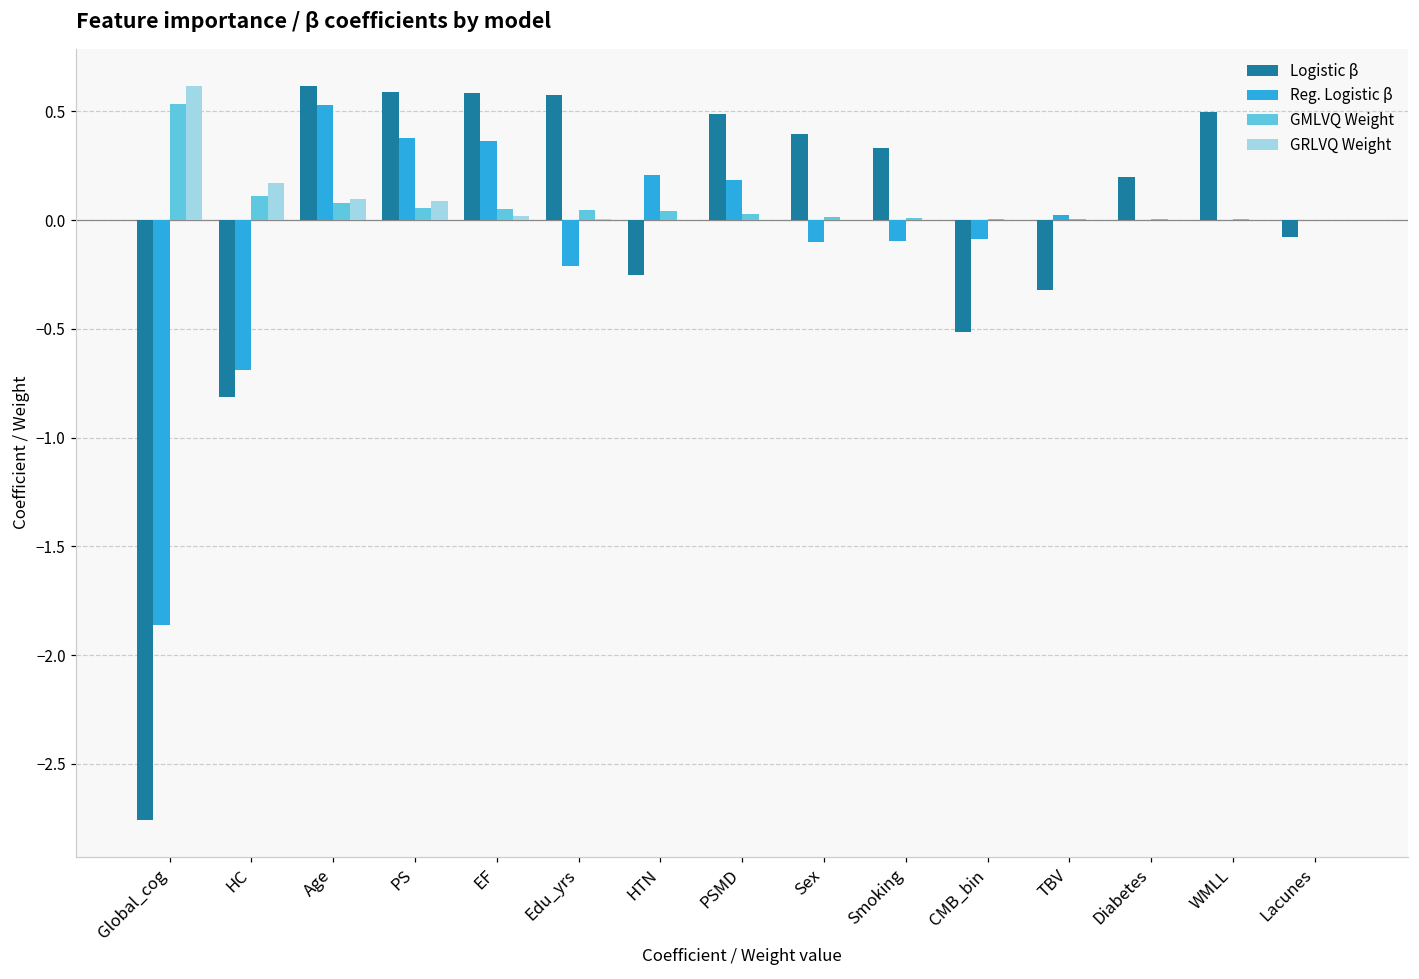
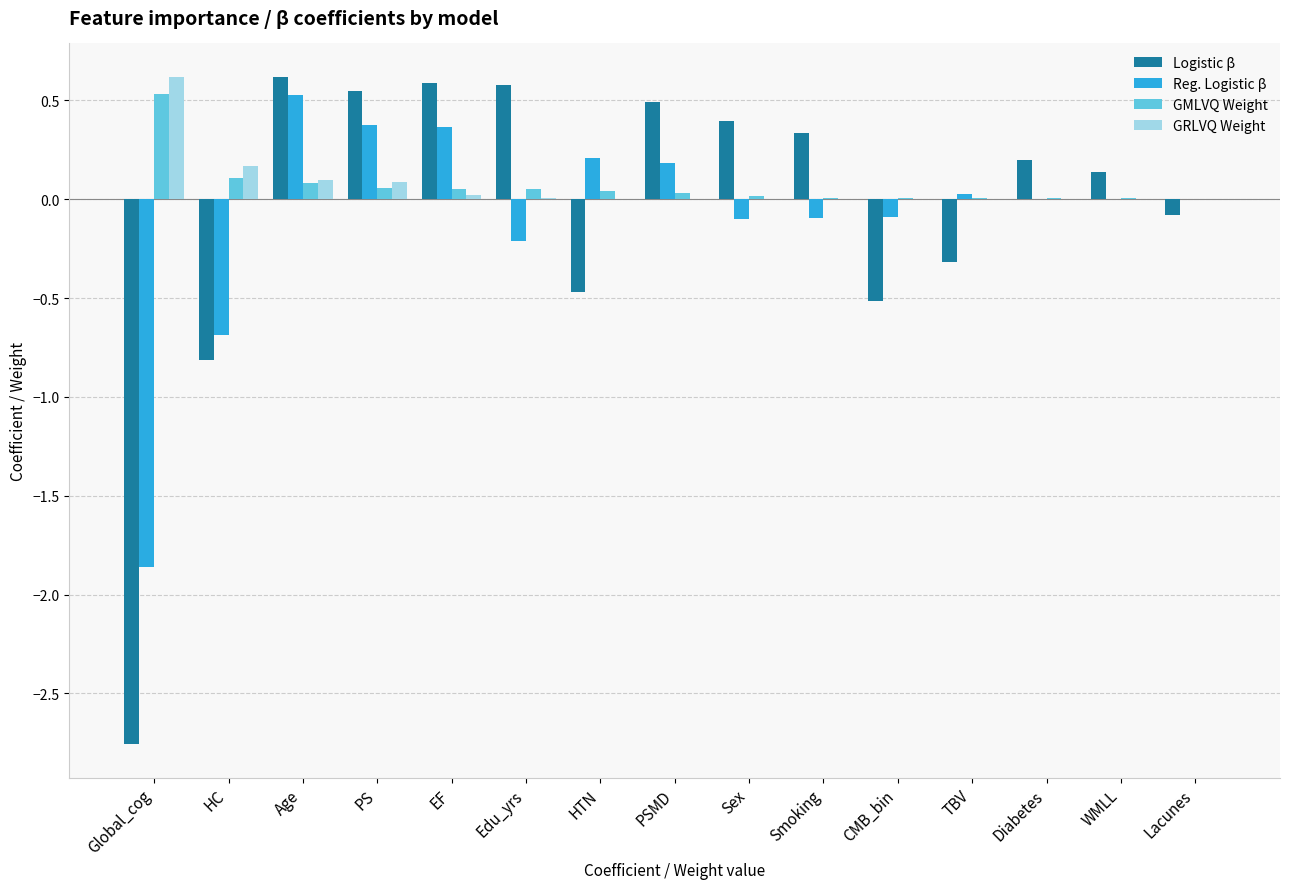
Logistic β, PS: 0.59 -> 0.55
Logistic β, HTN: -0.25 -> -0.47
Logistic β, WMLL: 0.50 -> 0.14
